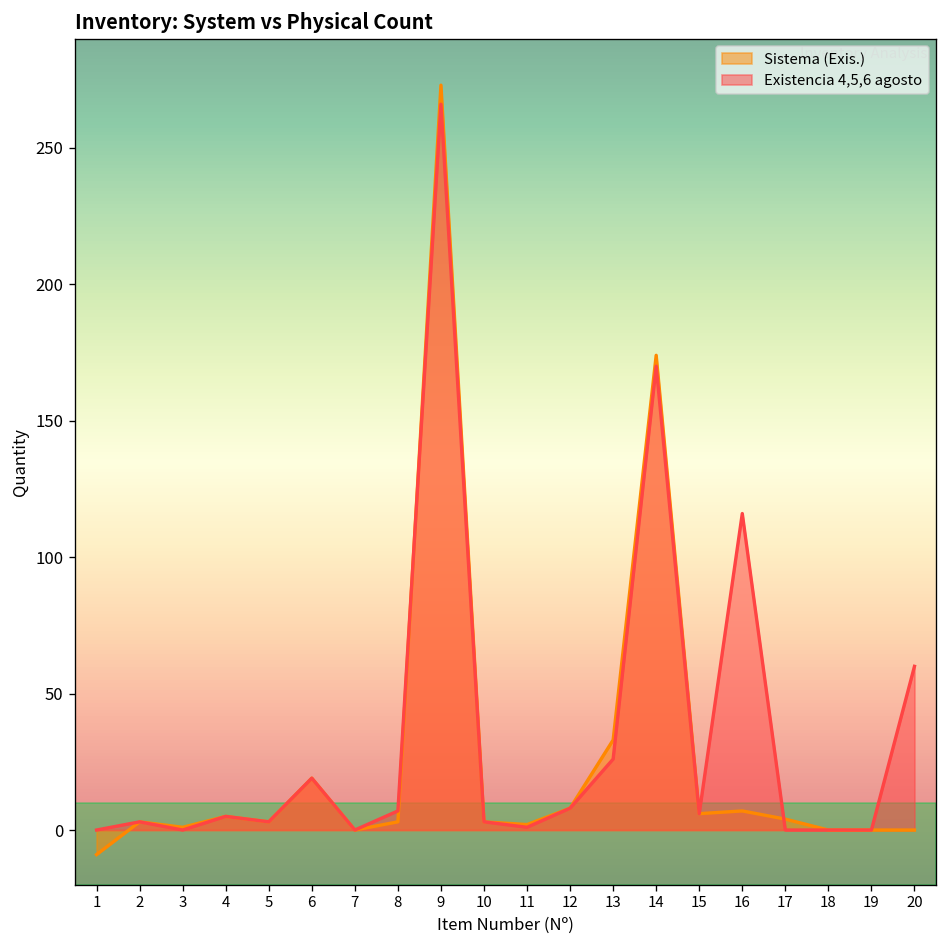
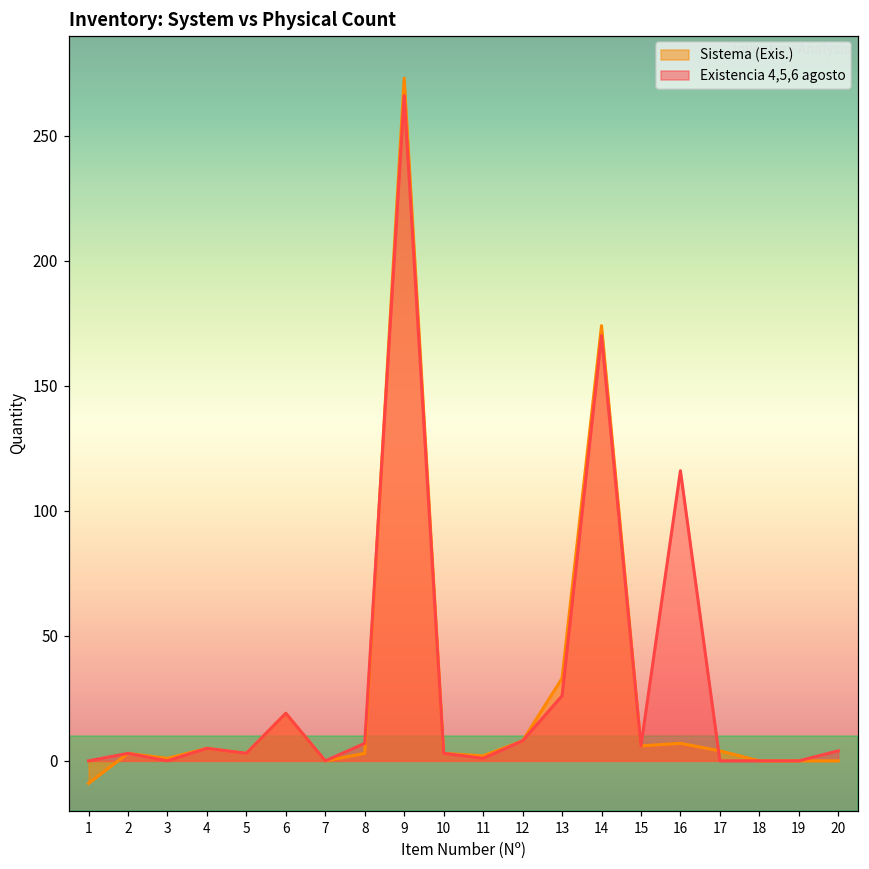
Existencia 4,5,6 agosto, 20: 60 -> 4
